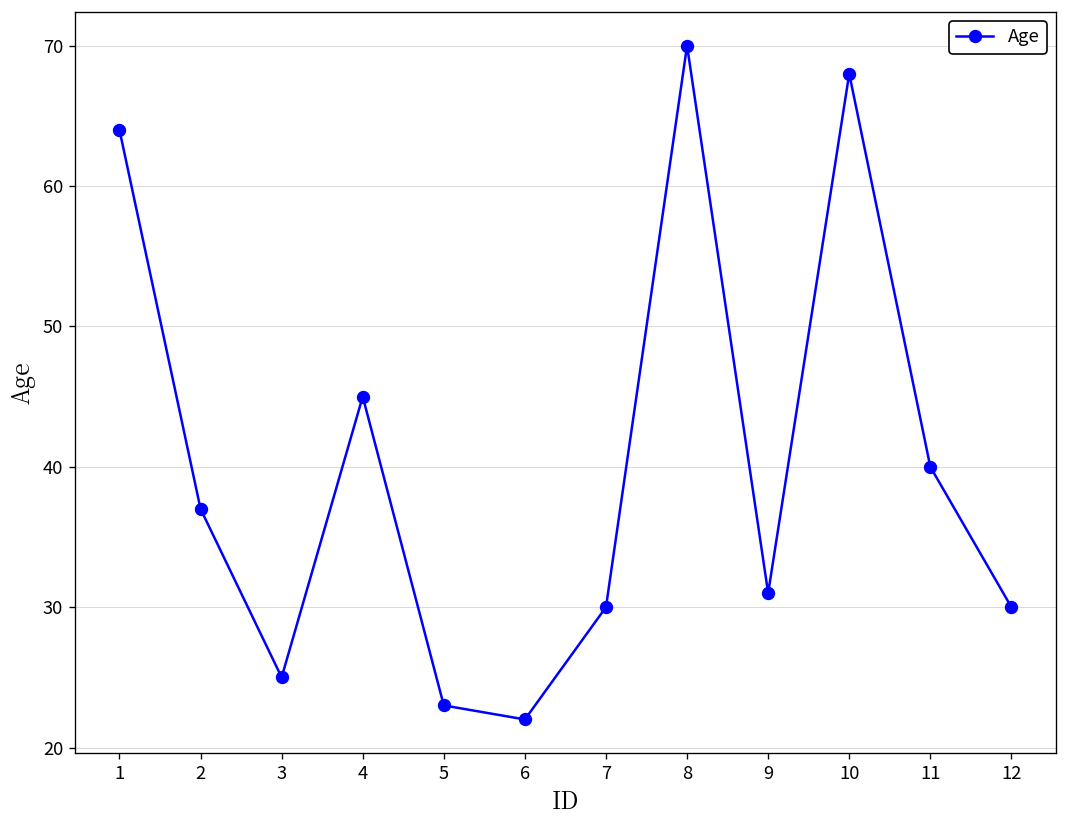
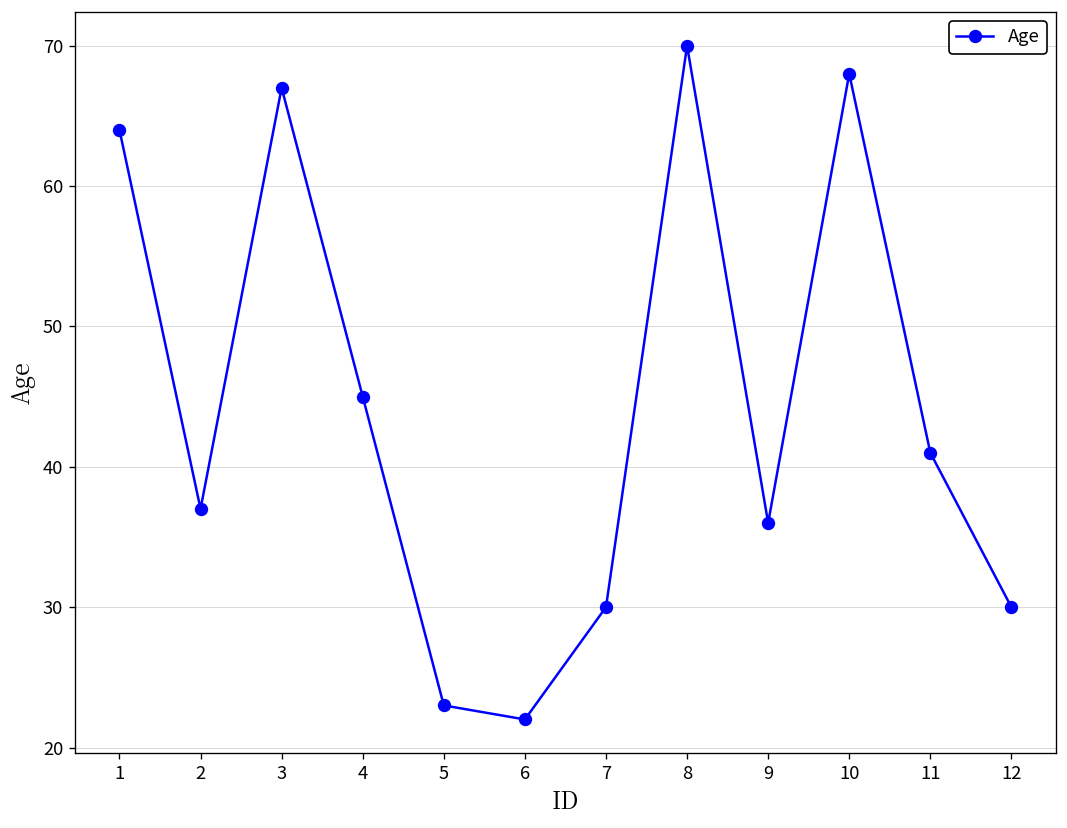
3: 25 -> 67
9: 31 -> 36
11: 40 -> 41
